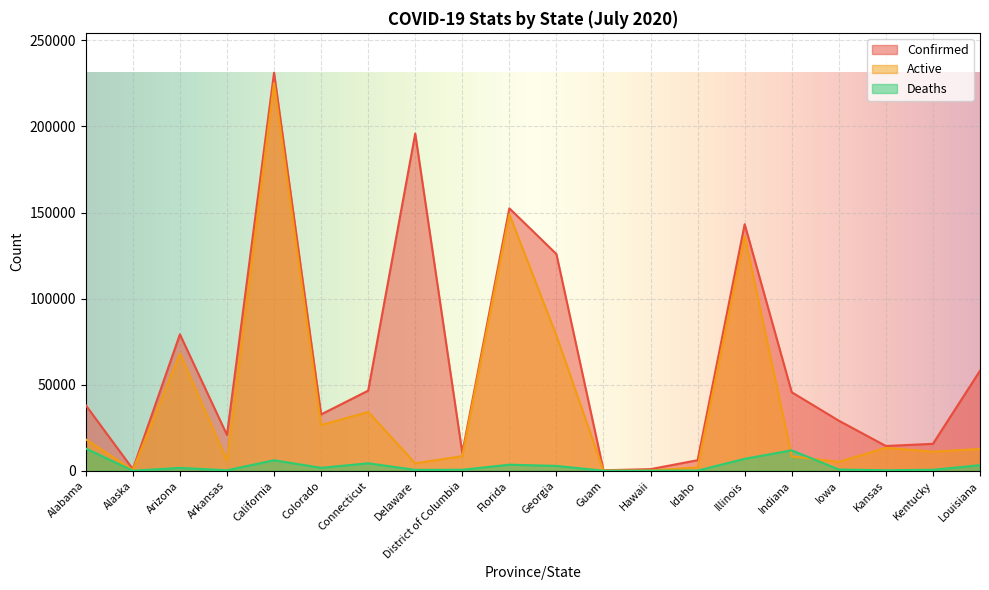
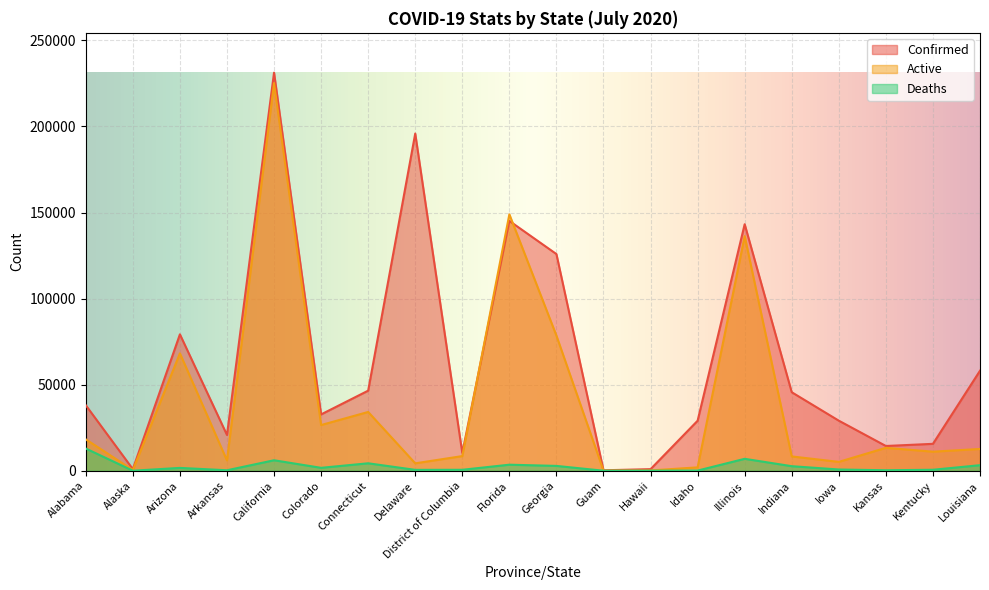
Confirmed, Florida: 152000 -> 145000
Confirmed, Idaho: 6000 -> 29000
Deaths, Indiana: 12000 -> 3000
